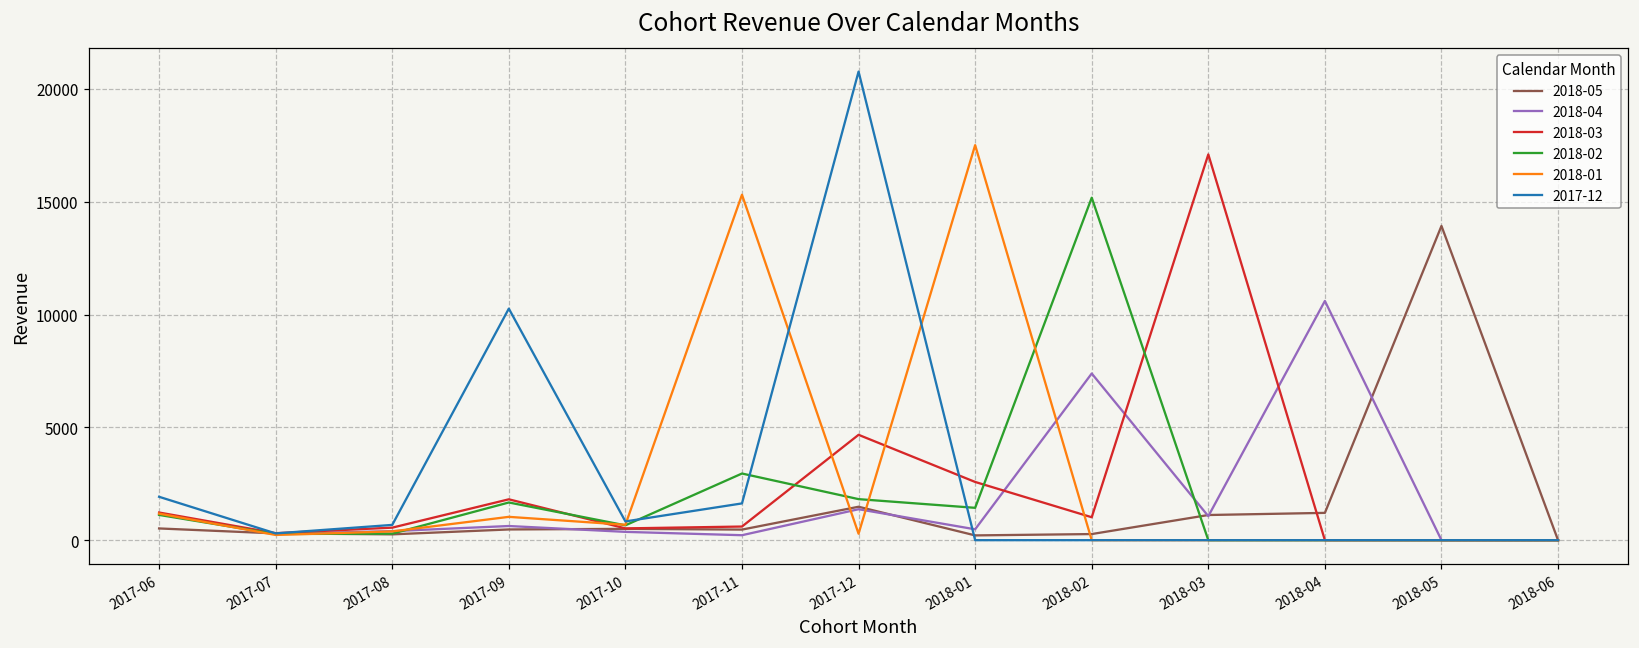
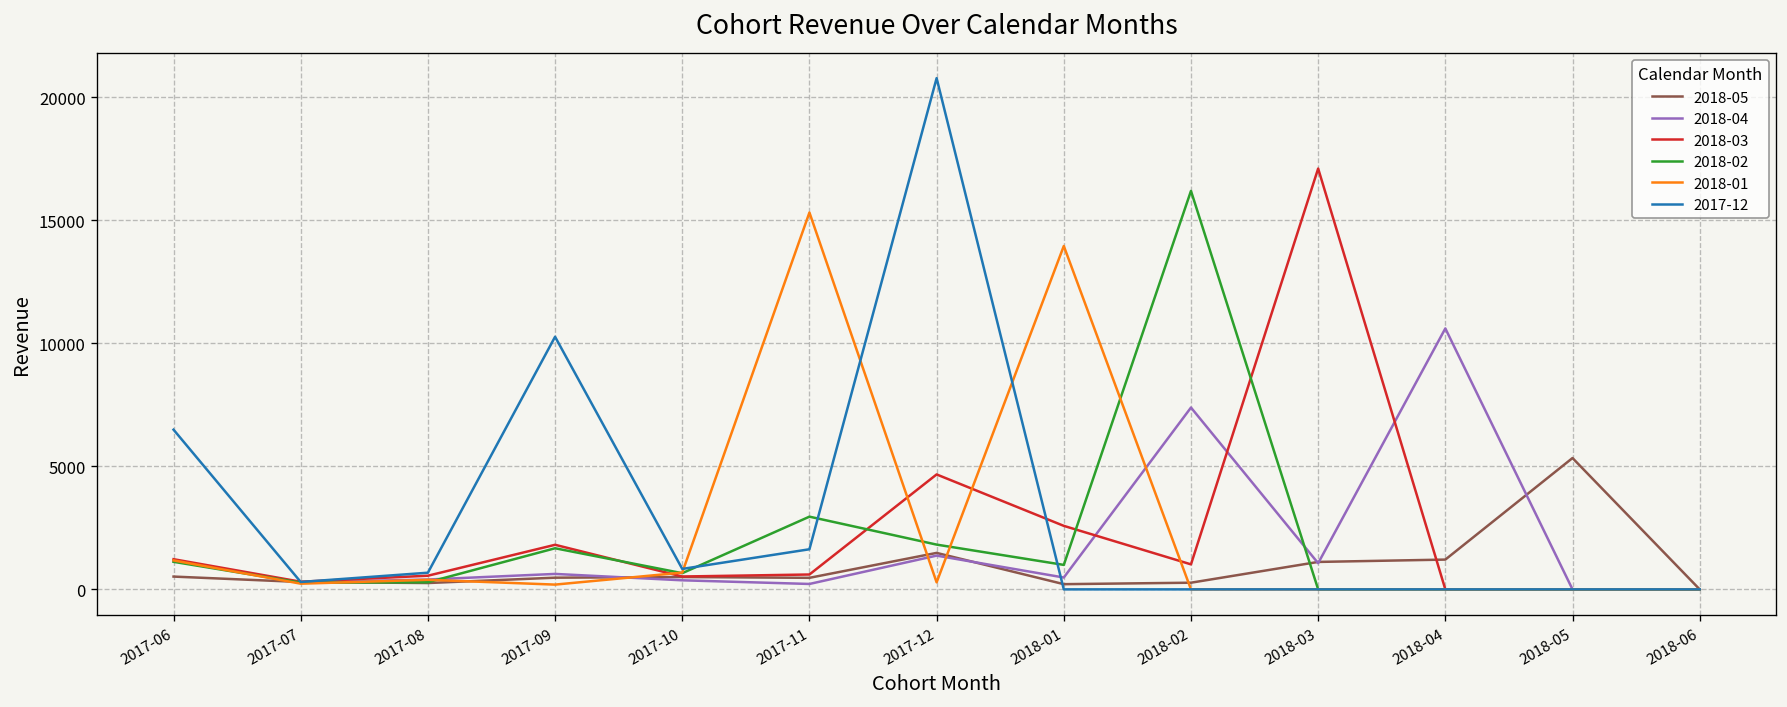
2017-12, 2017-06: 1900 -> 6500
2018-01, 2017-09: 1000 -> 200
2018-02, 2018-01: 1400 -> 1000
2018-01, 2018-01: 17500 -> 13900
2018-02, 2018-02: 15200 -> 16200
2018-05, 2018-05: 13900 -> 5300
